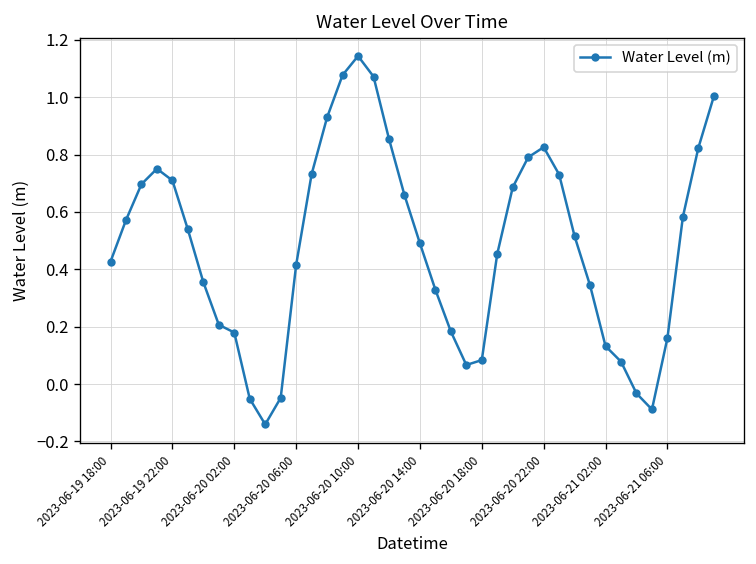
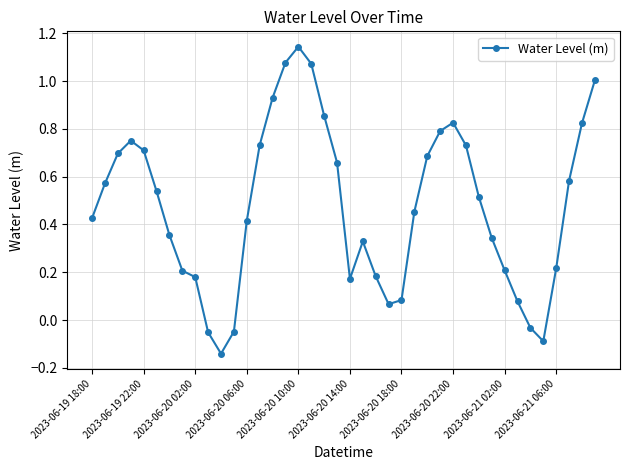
2023-06-20 14:00: 0.49 -> 0.17
2023-06-21 02:00: 0.13 -> 0.21
2023-06-21 06:00: 0.16 -> 0.22
